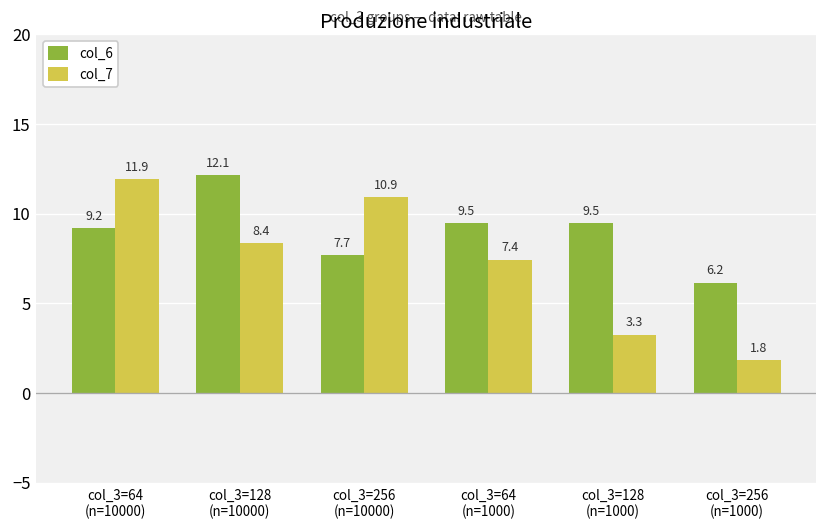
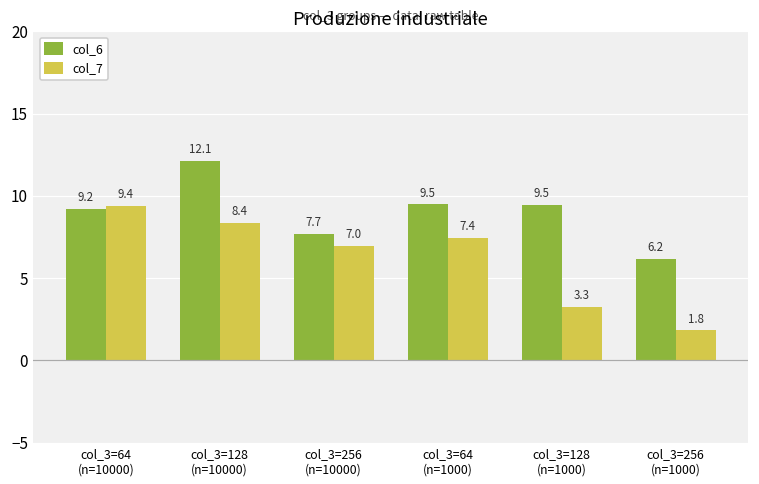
col_7, col_3=64 (n=10000): 11.9 -> 9.4
col_7, col_3=256 (n=10000): 10.9 -> 7.0
